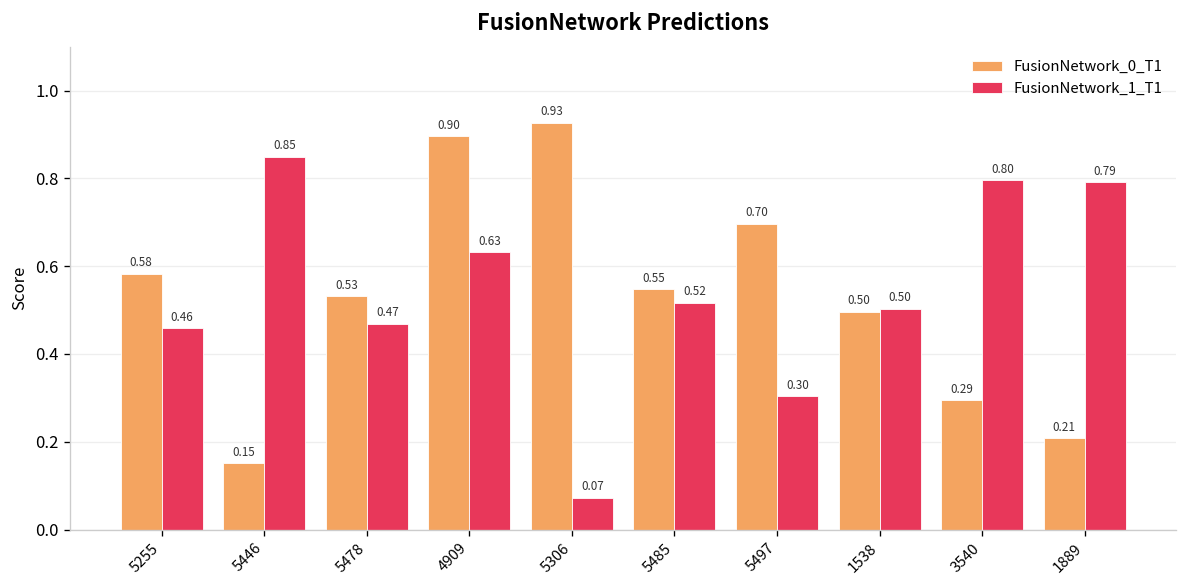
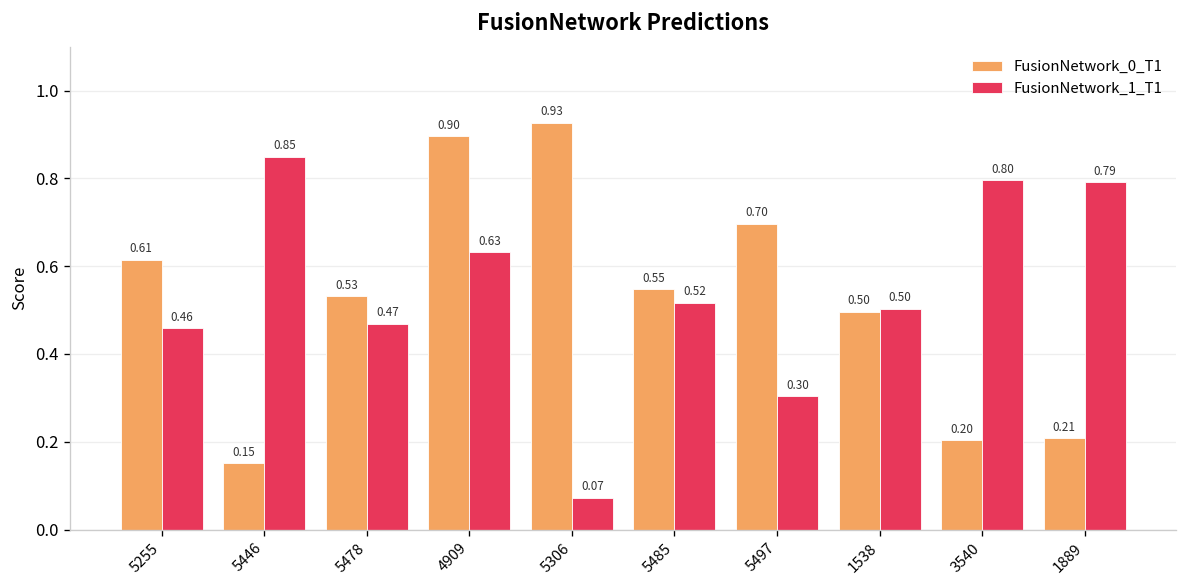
FusionNetwork_0_T1, 5255: 0.58 -> 0.61
FusionNetwork_0_T1, 3540: 0.29 -> 0.20
